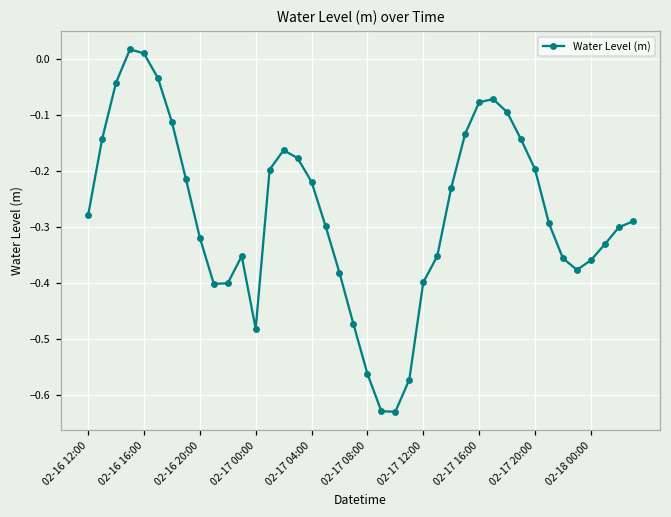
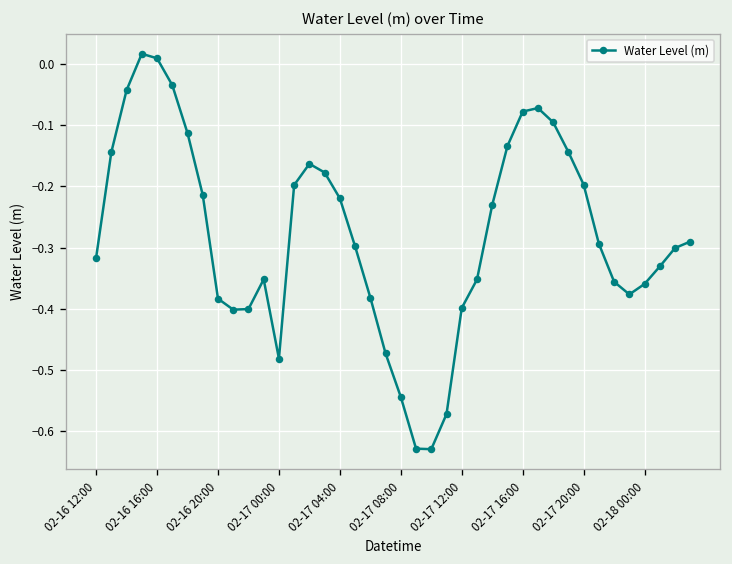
02-16 12:00: -0.28 -> -0.32
02-16 20:00: -0.32 -> -0.38
02-17 08:00: -0.56 -> -0.54
